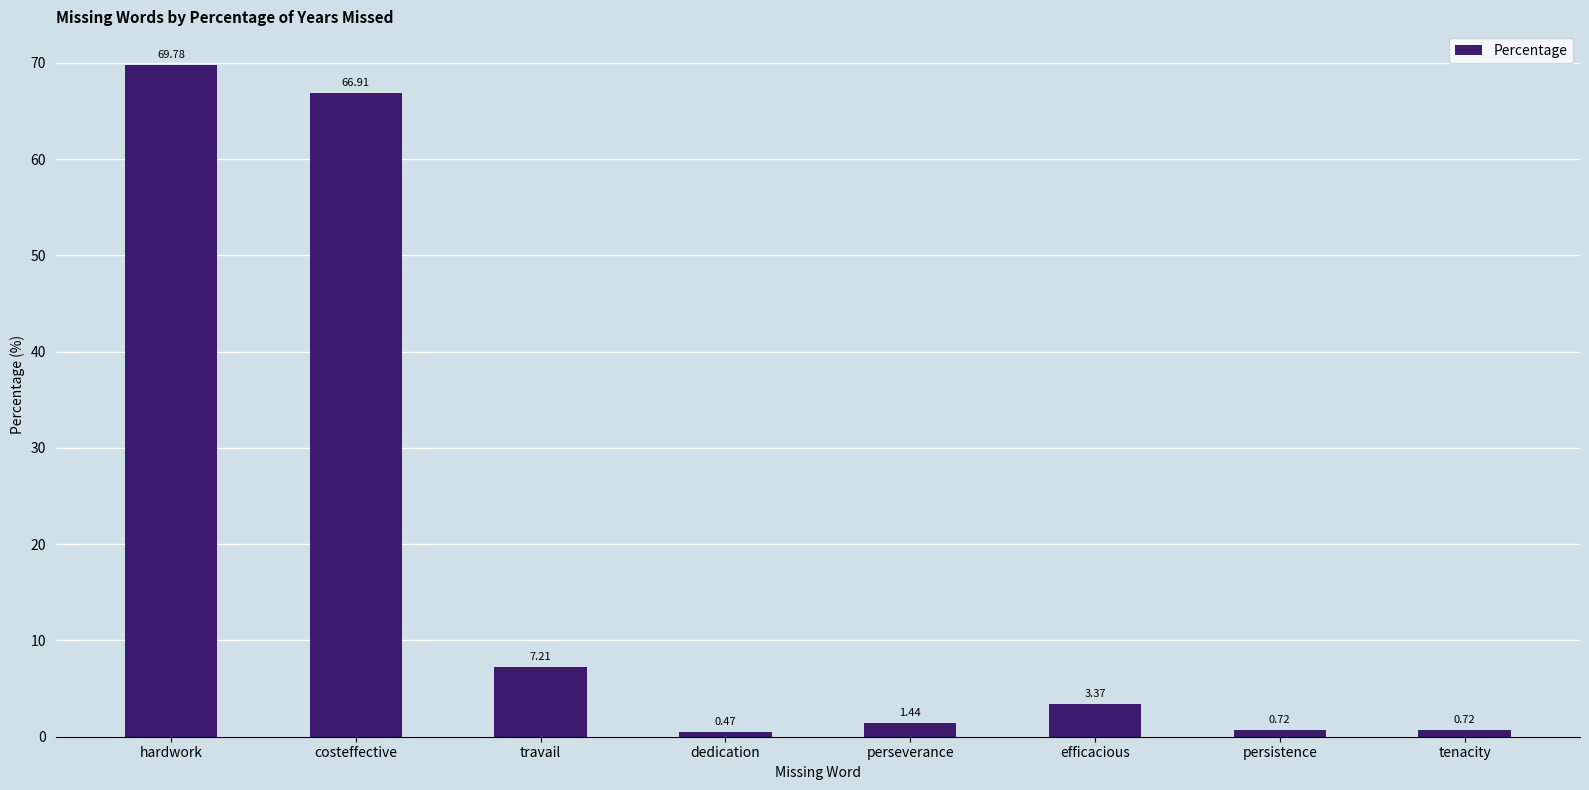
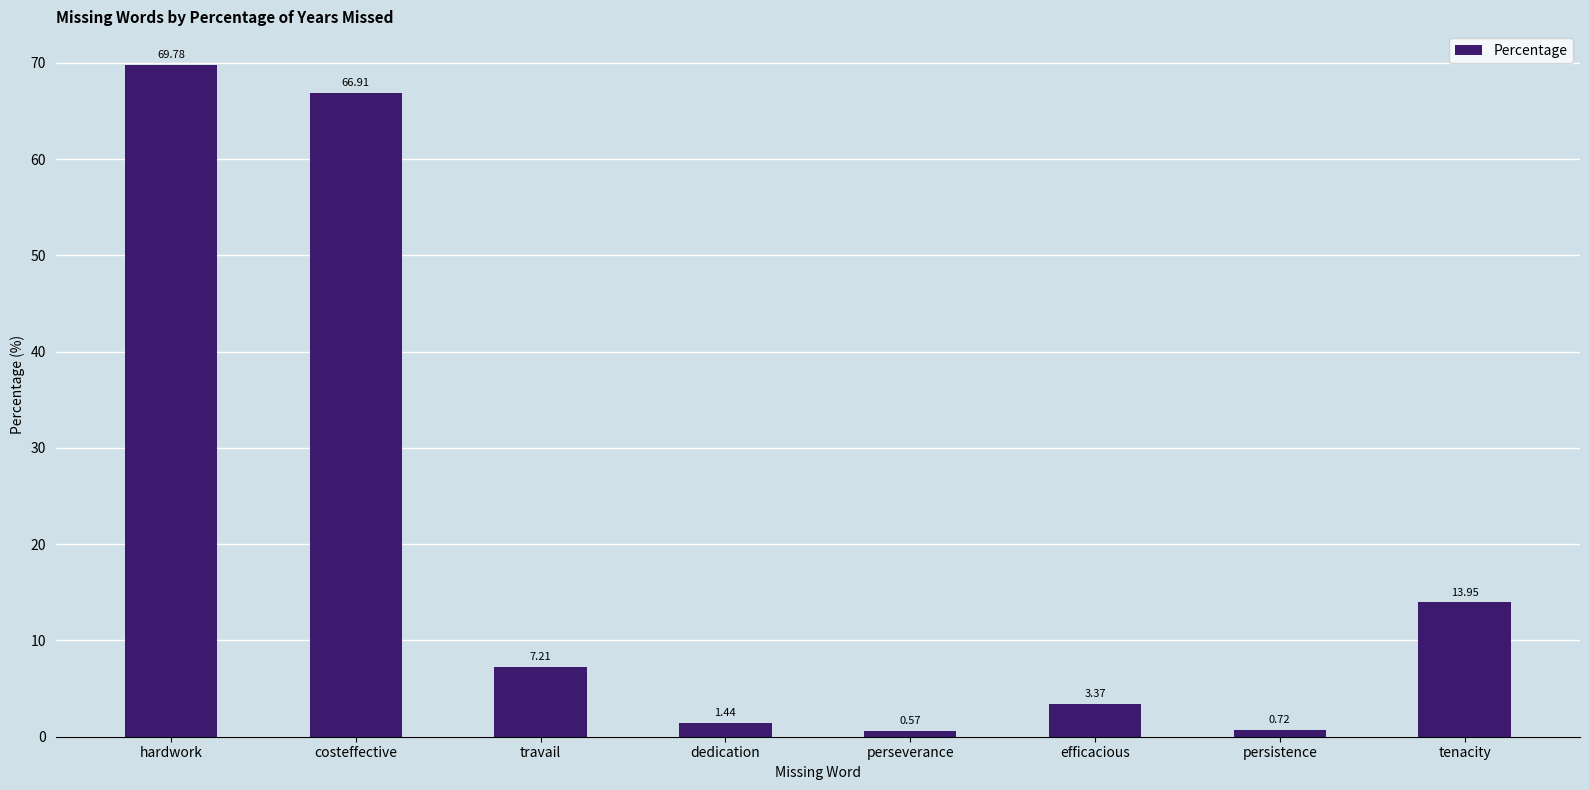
dedication: 0.47 -> 1.44
perseverance: 1.44 -> 0.57
tenacity: 0.72 -> 13.95
